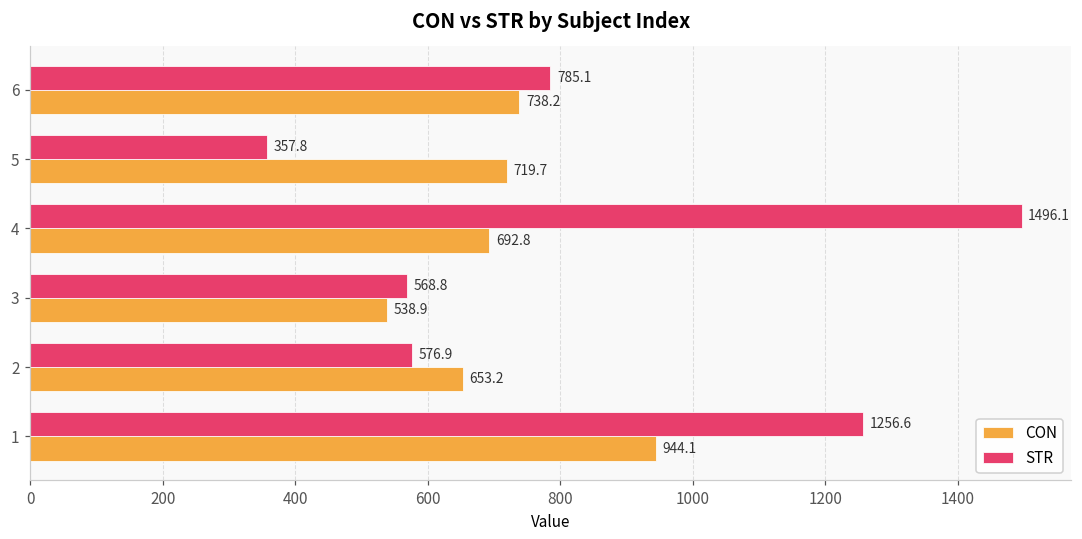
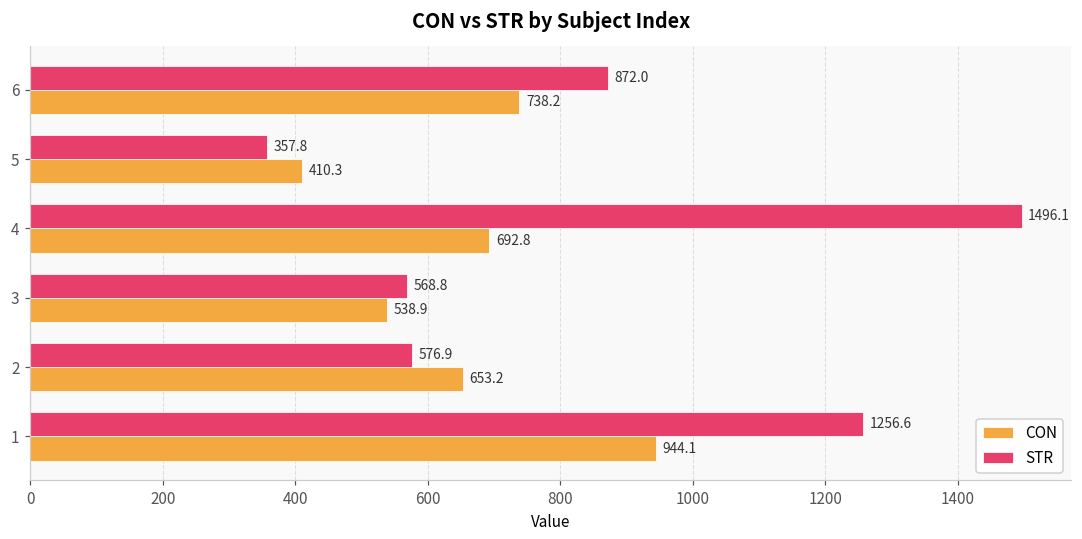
STR, 6: 785.1 -> 872.0
CON, 5: 719.7 -> 410.3
